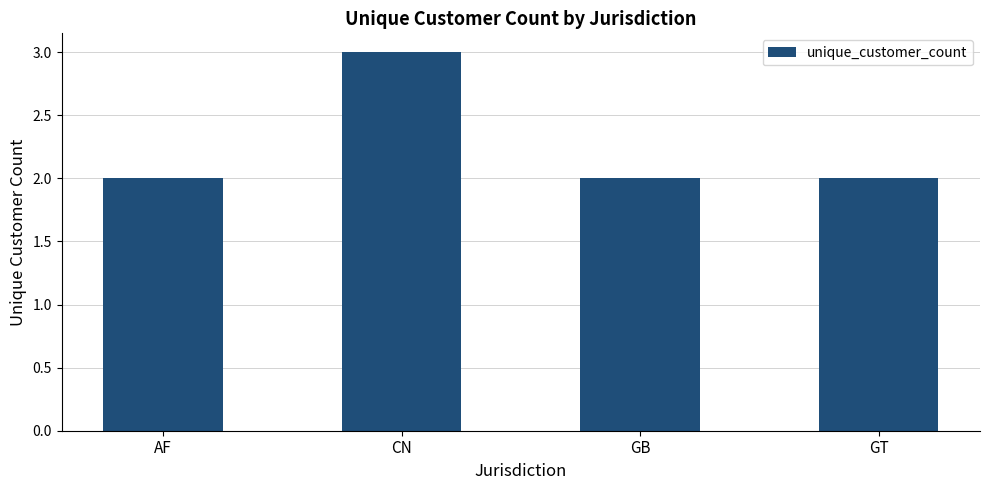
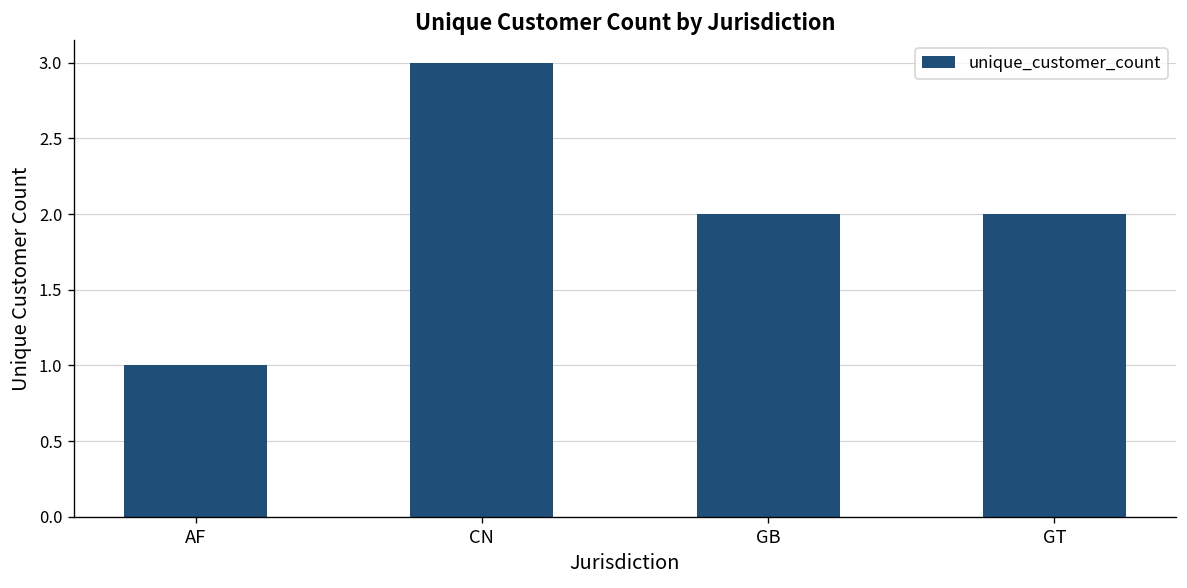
AF: 2 -> 1
